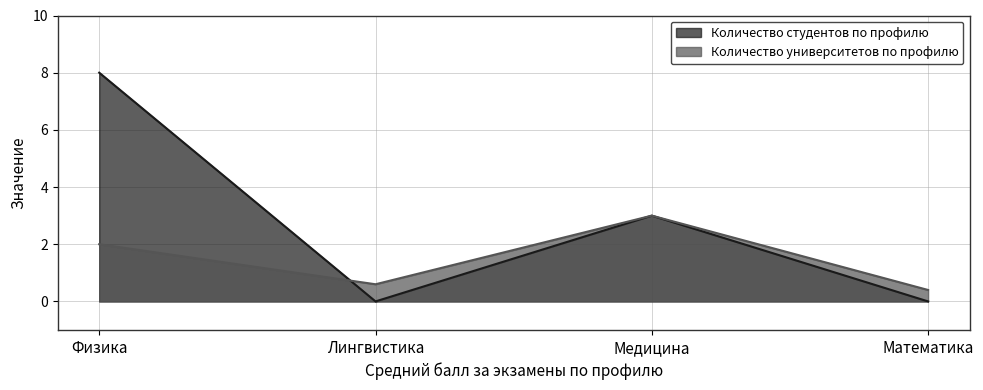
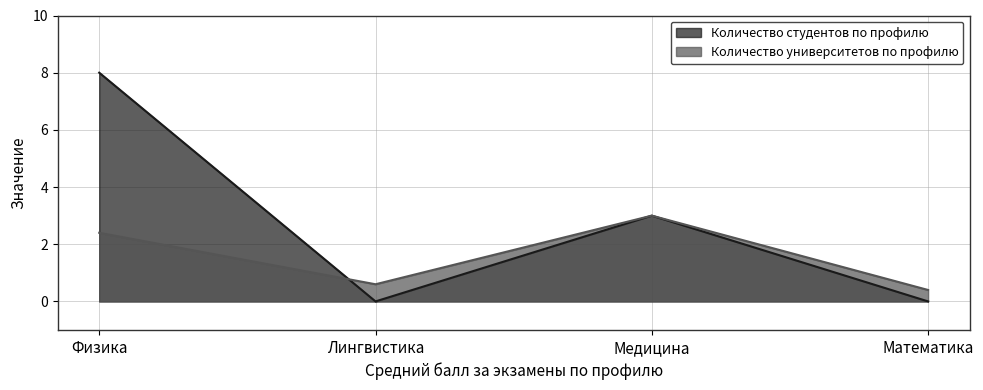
Количество университетов по профилю, Физика: 2.0 -> 2.4
